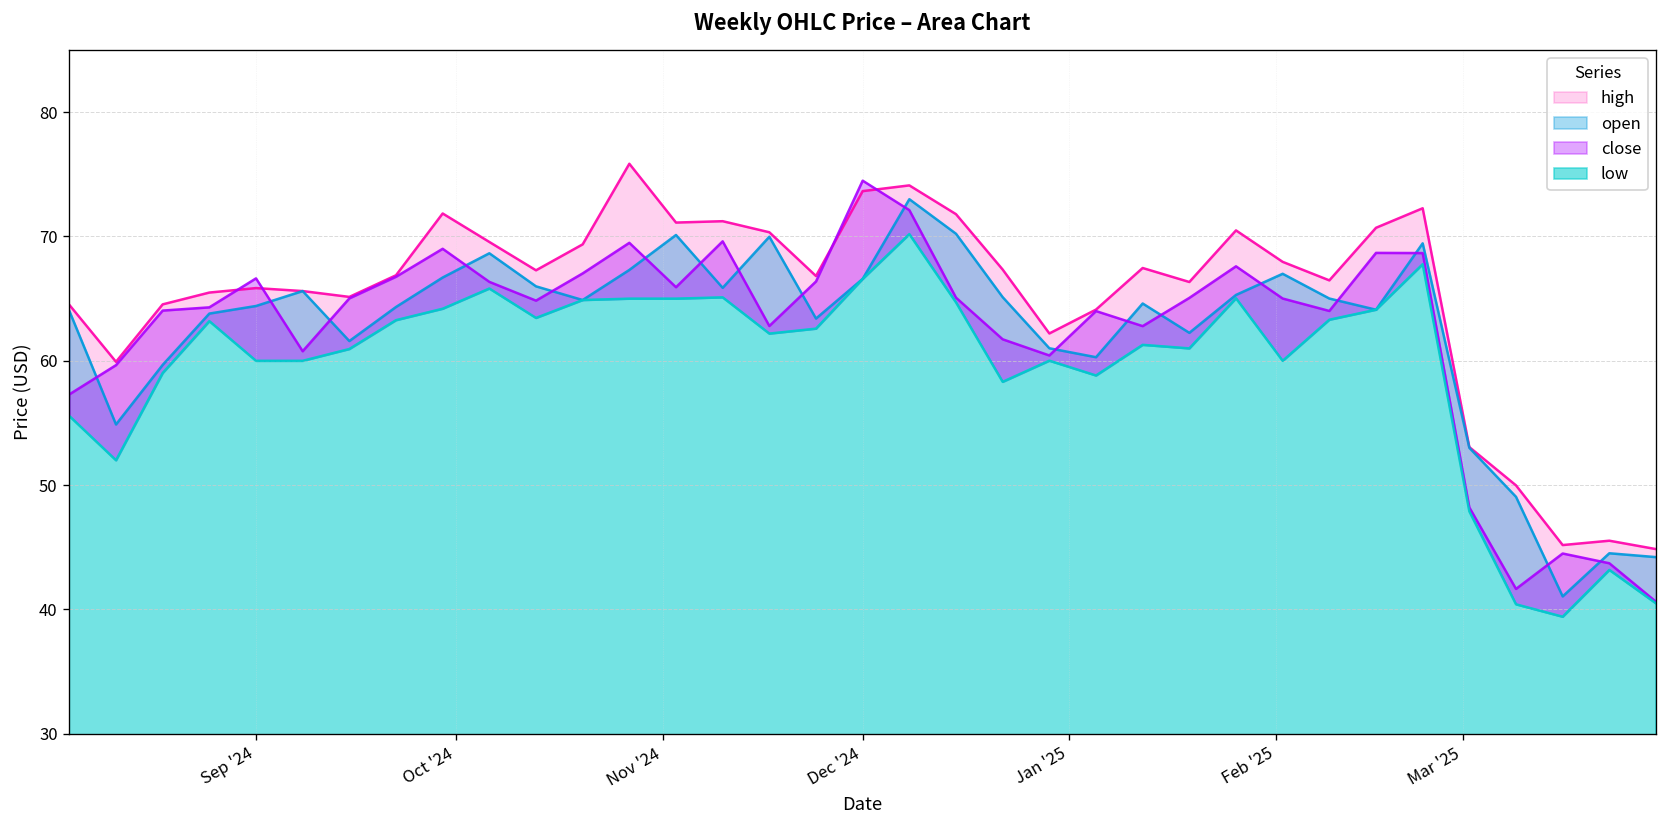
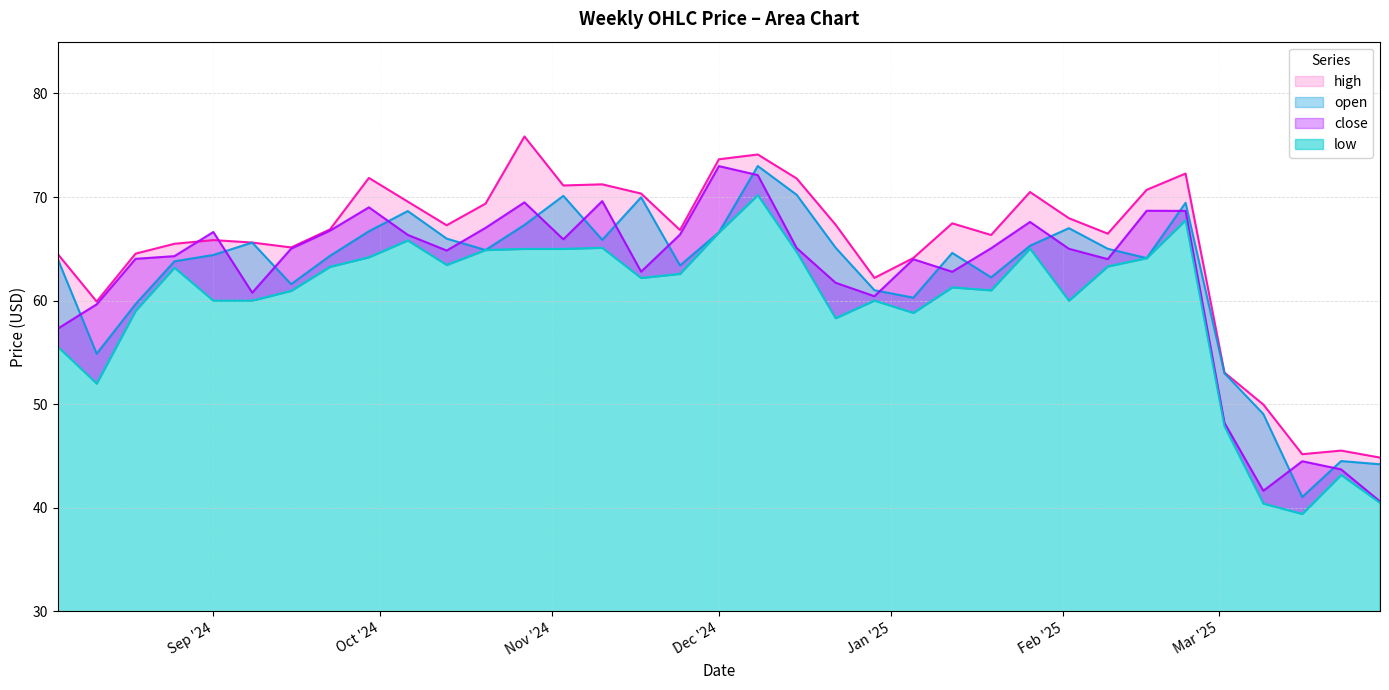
close, Dec '24: 74.5 -> 73.0
